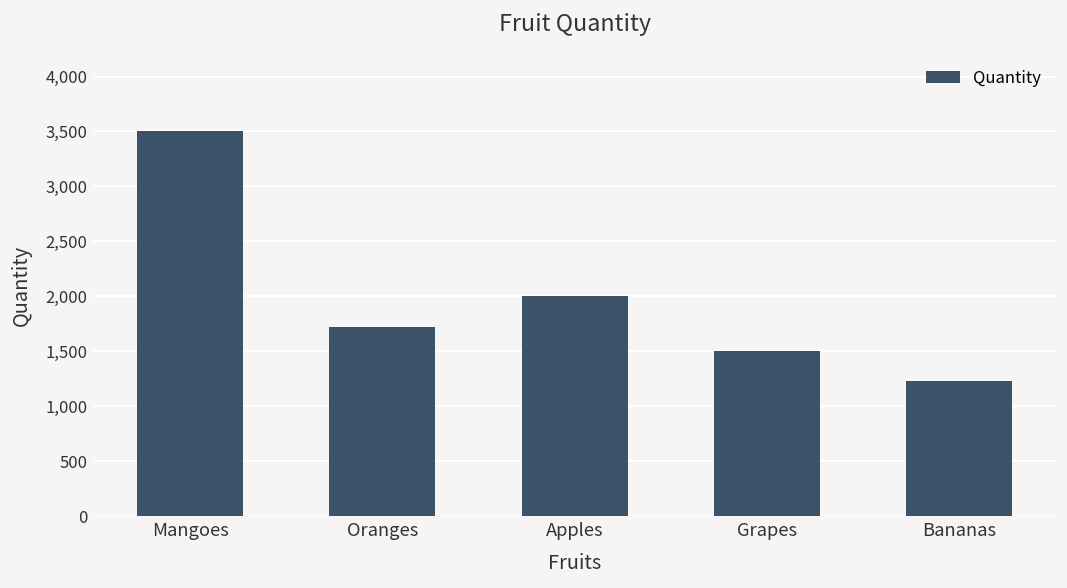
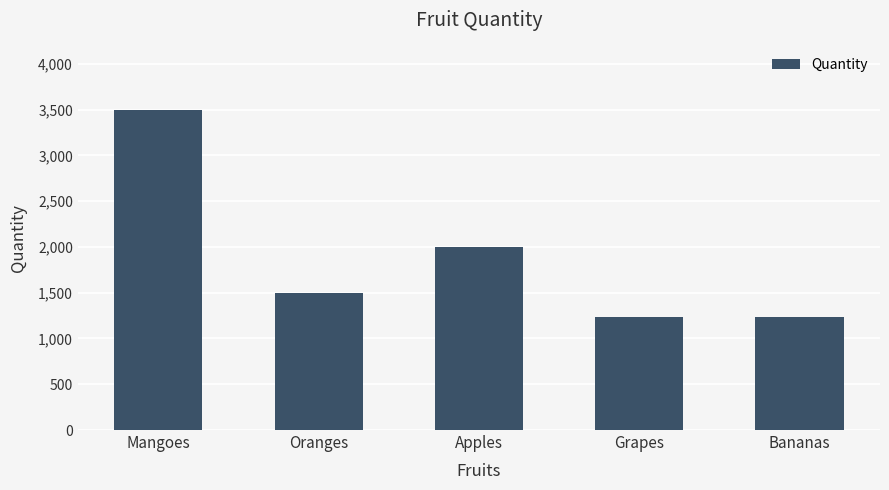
Oranges: 1,700 -> 1,500
Grapes: 1,500 -> 1,200
